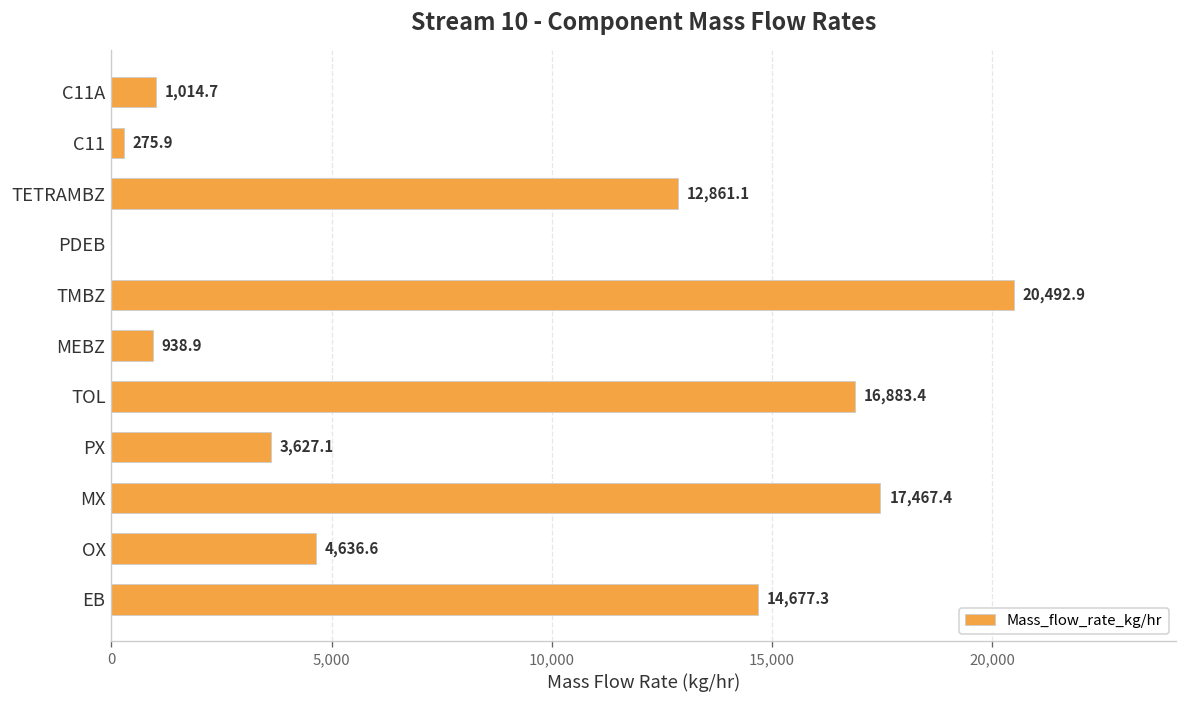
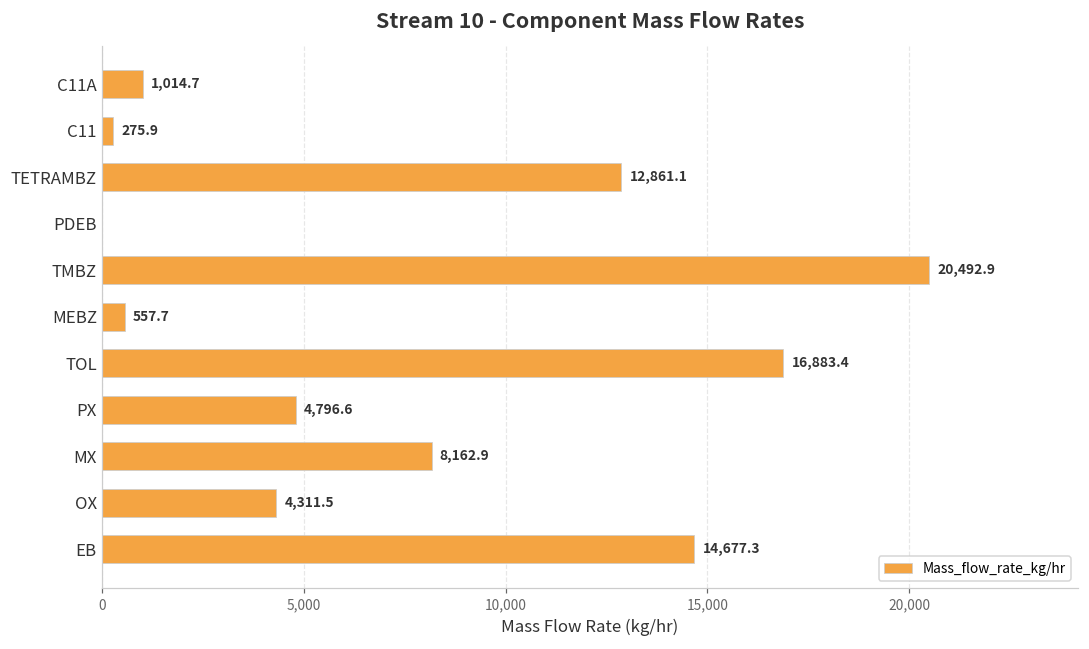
MEBZ: 938.9 -> 557.7
PX: 3,627.1 -> 4,796.6
MX: 17,467.4 -> 8,162.9
OX: 4,636.6 -> 4,311.5
